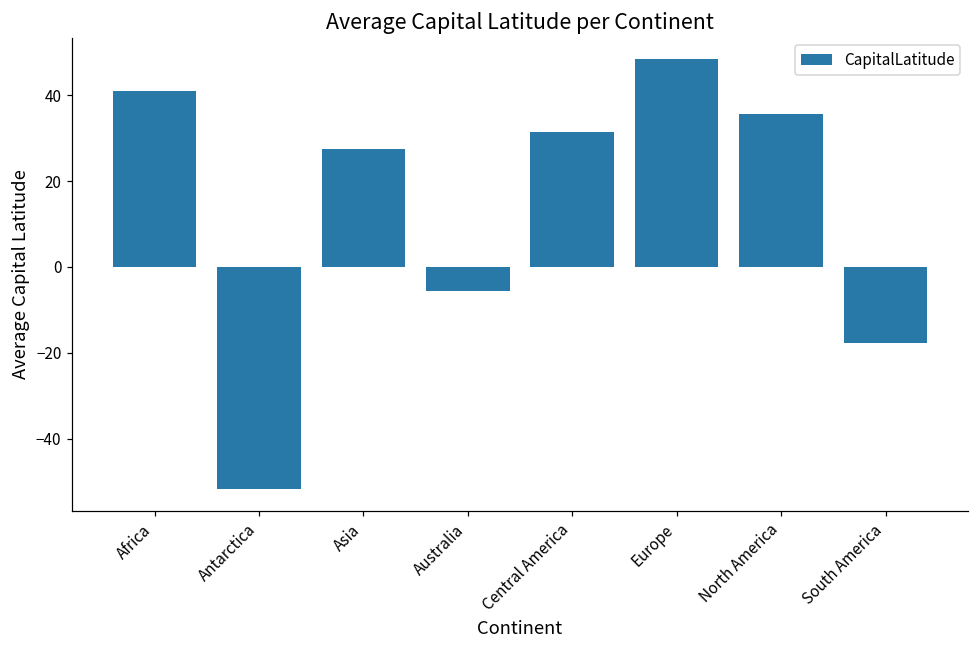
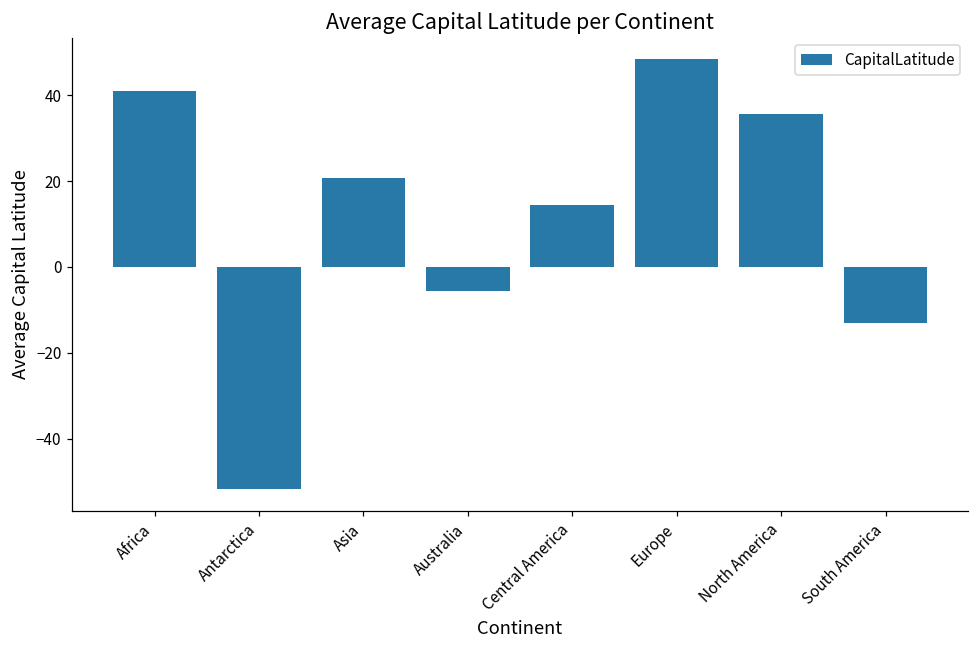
Asia: 27 -> 21
Central America: 32 -> 14
South America: -18 -> -13
